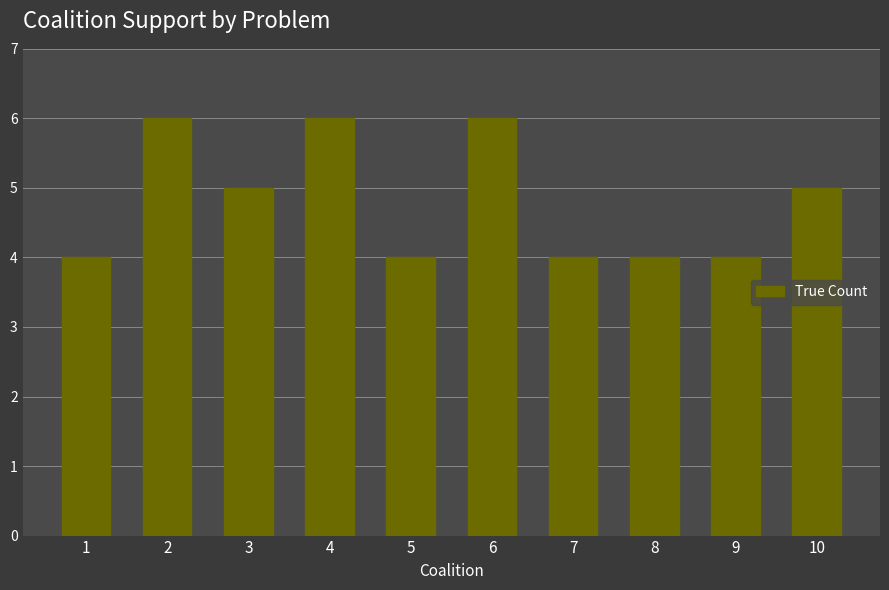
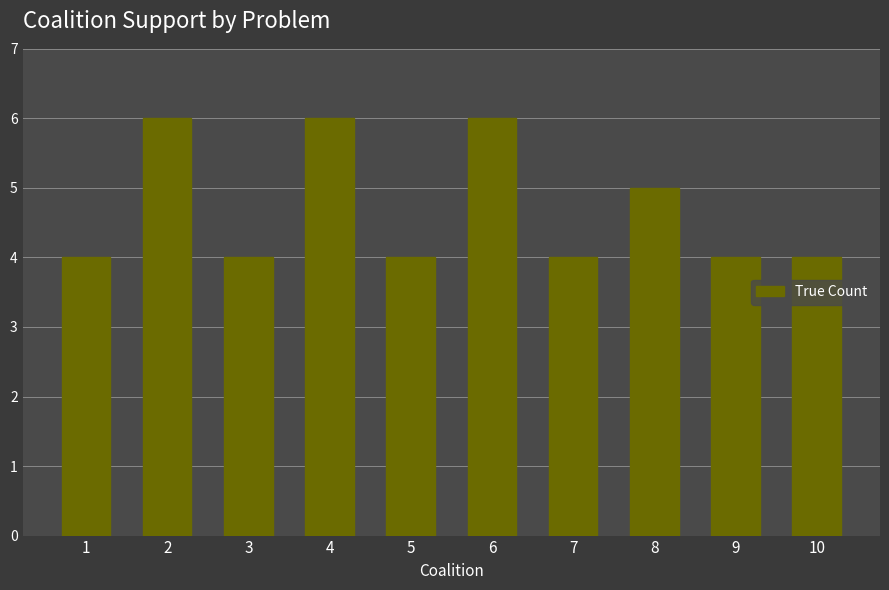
3: 5 -> 4
8: 4 -> 5
10: 5 -> 4
